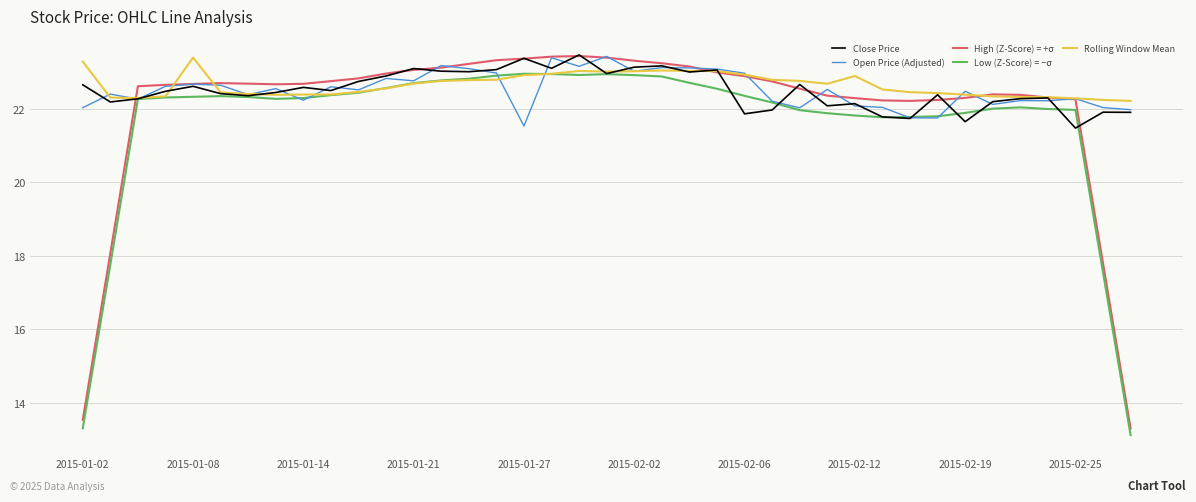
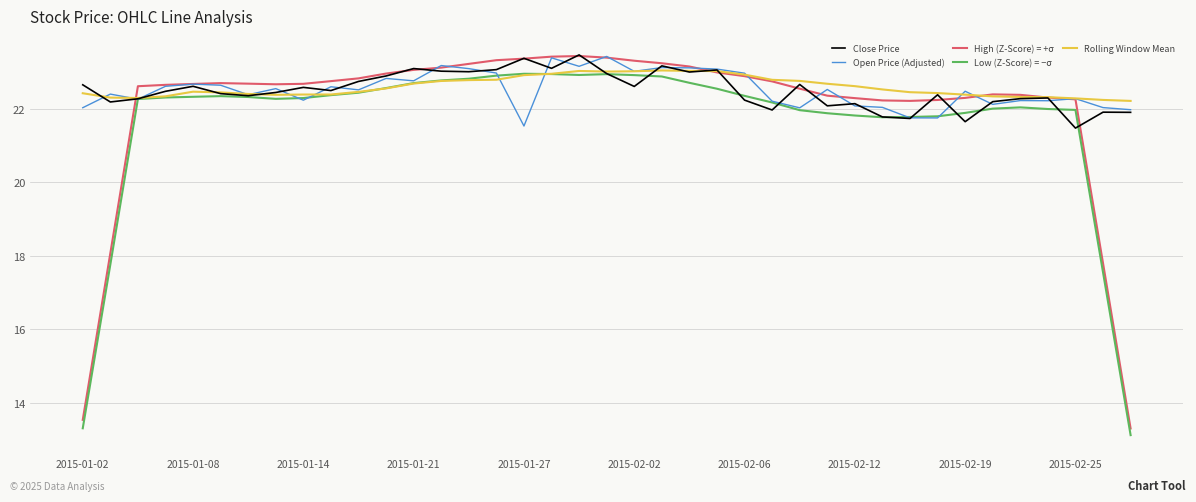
Rolling Window Mean, 2015-01-02: 23.3 -> 22.4
Rolling Window Mean, 2015-01-08: 23.4 -> 22.5
Close Price, 2015-02-02: 23.1 -> 22.6
Close Price, 2015-02-06: 21.9 -> 22.2
Rolling Window Mean, 2015-02-12: 22.9 -> 22.6
